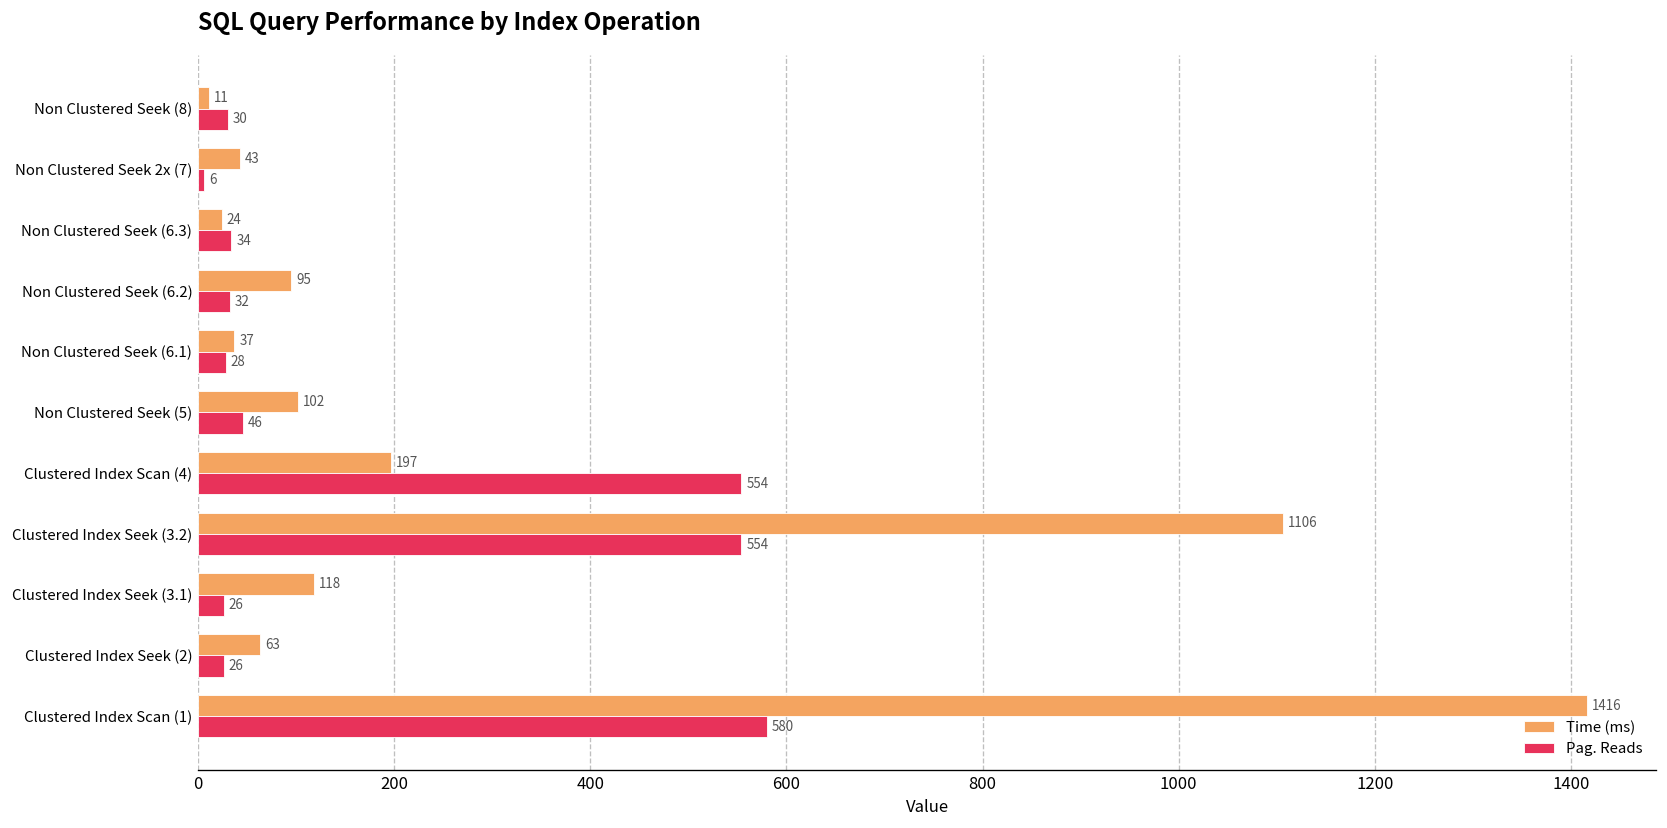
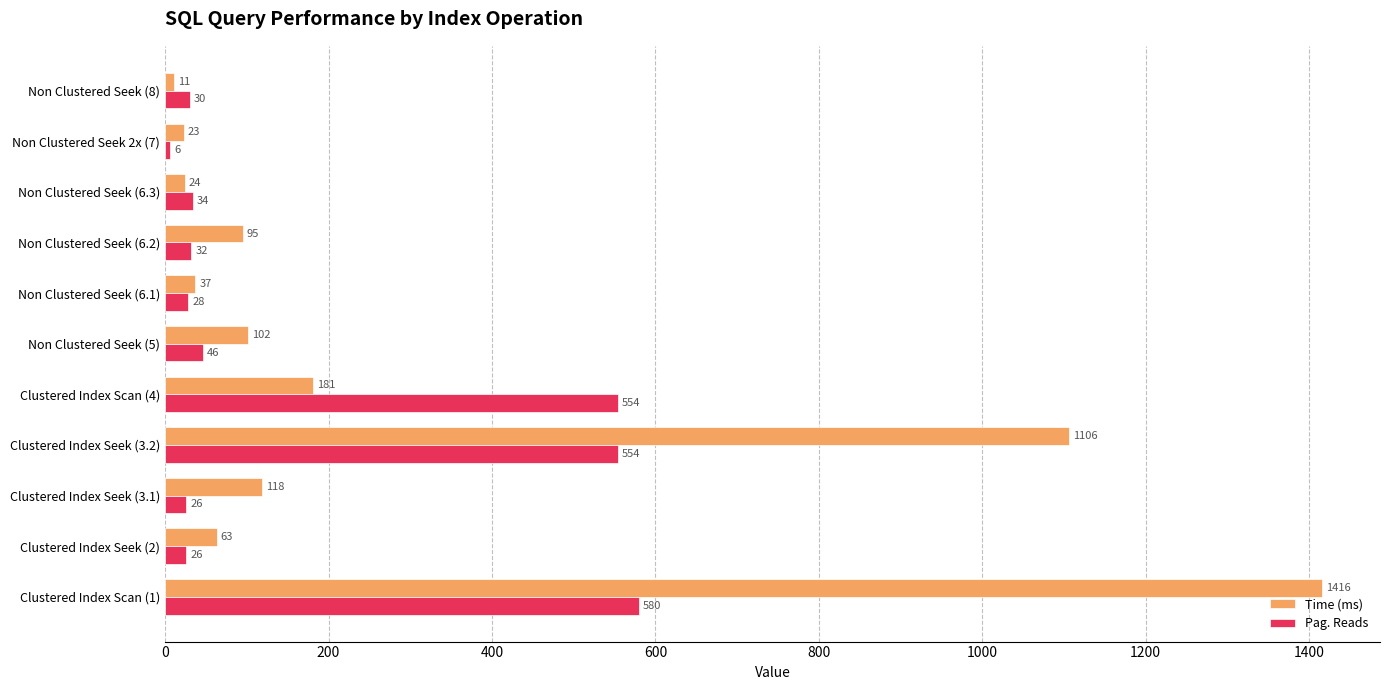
Time (ms), Non Clustered Seek 2x (7): 43 -> 23
Time (ms), Clustered Index Scan (4): 197 -> 181
